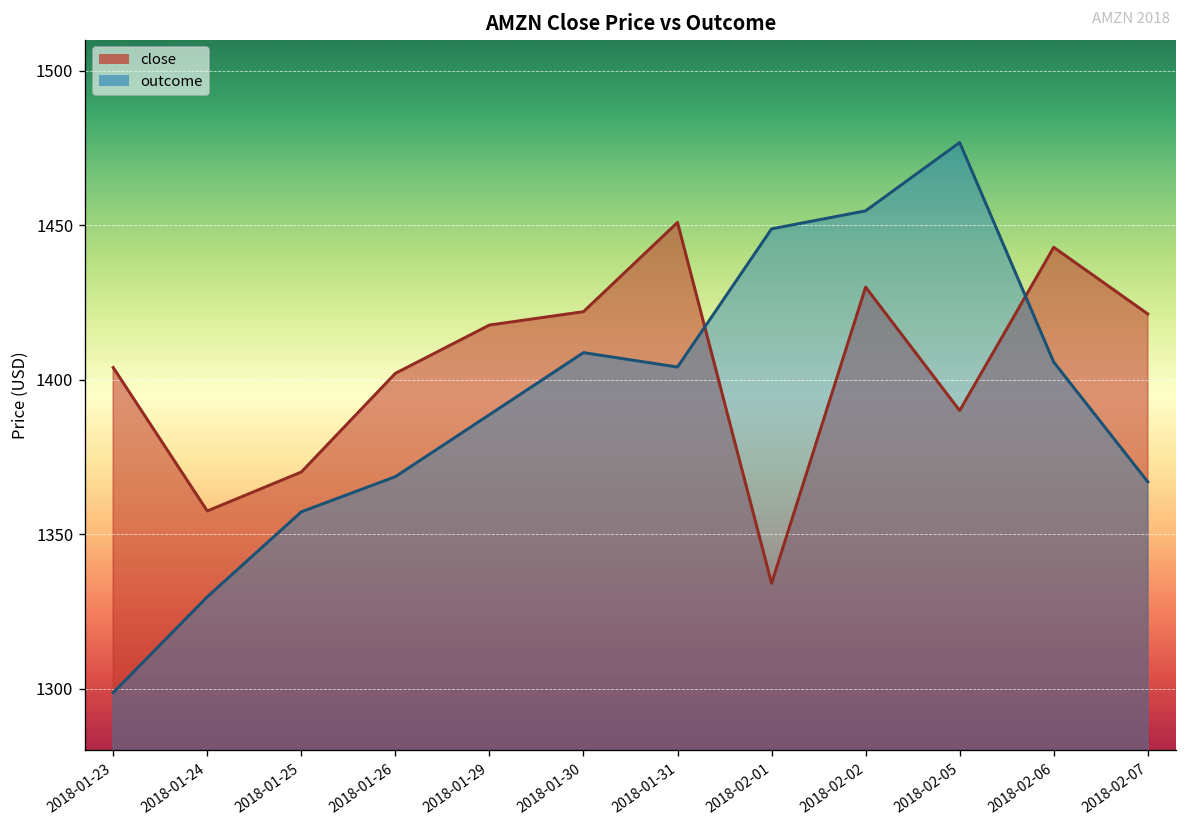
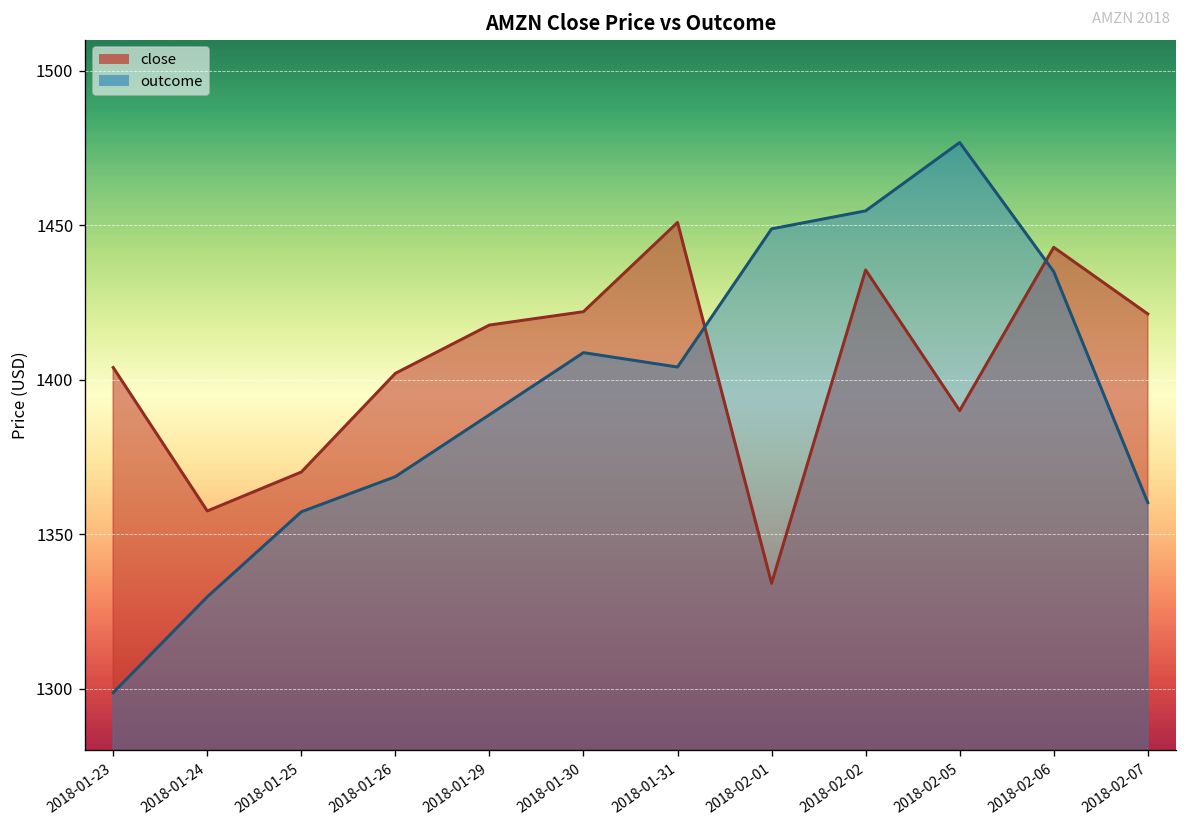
close, 2018-02-02: 1430 -> 1436
outcome, 2018-02-06: 1406 -> 1435
outcome, 2018-02-07: 1367 -> 1360
